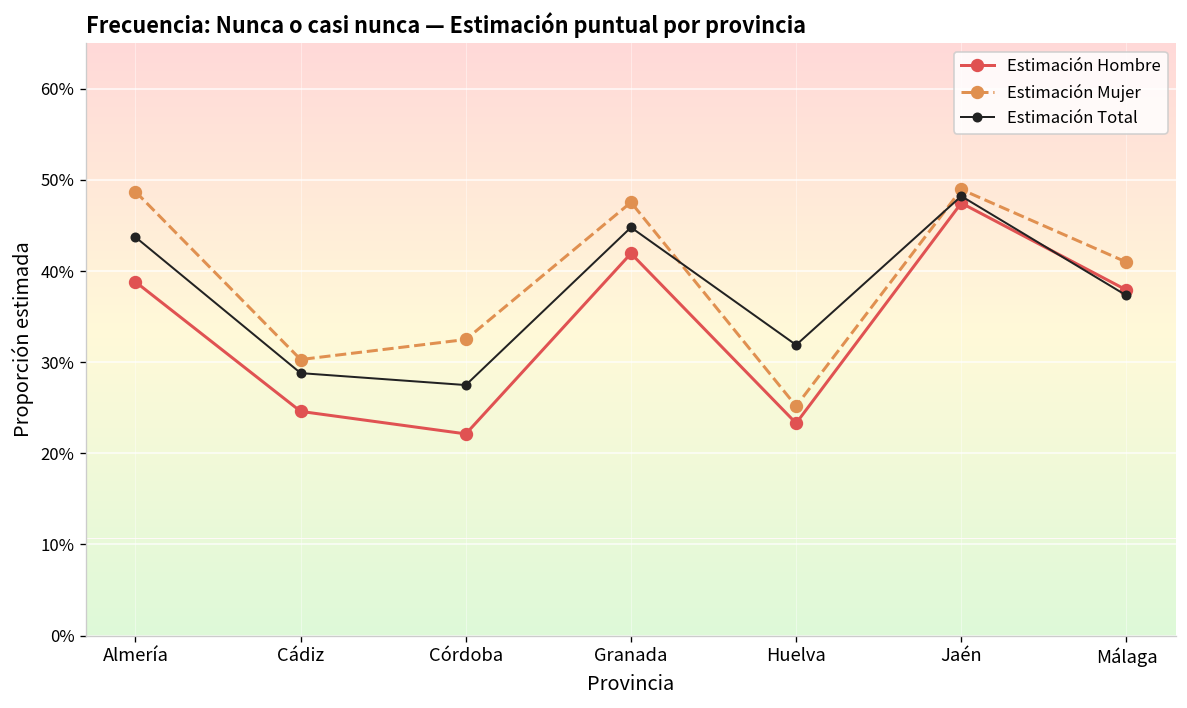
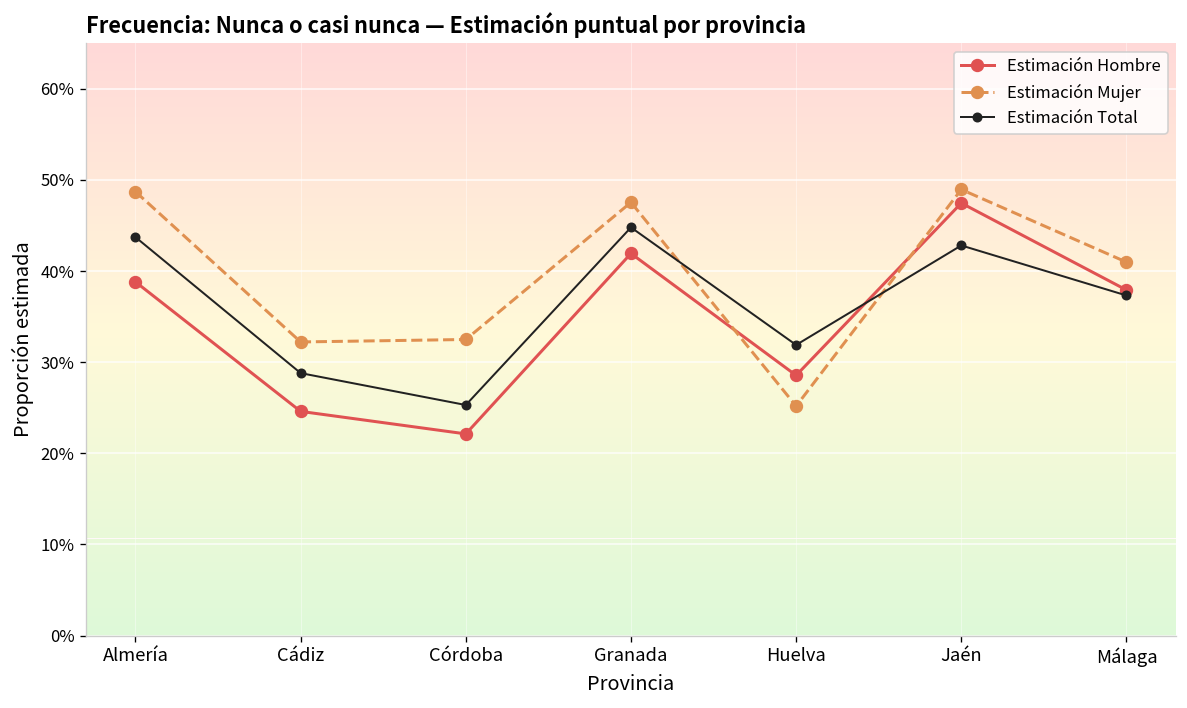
Estimación Mujer, Cádiz: 30% -> 32%
Estimación Total, Córdoba: 27% -> 25%
Estimación Hombre, Huelva: 23% -> 29%
Estimación Total, Jaén: 48% -> 43%
